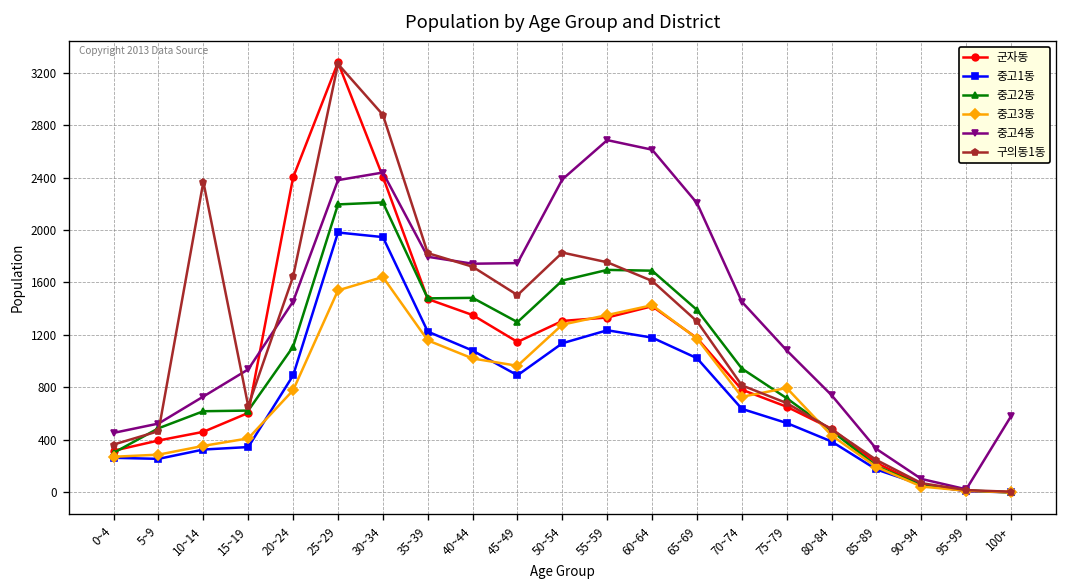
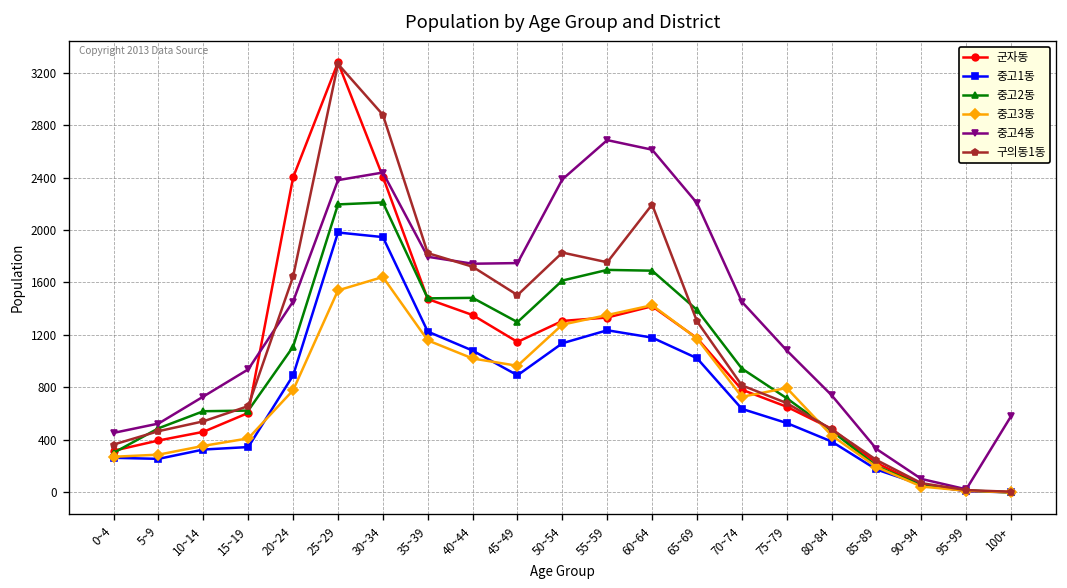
구의동1동, 10~14: 2370 -> 540
구의동1동, 60~64: 1610 -> 2190
